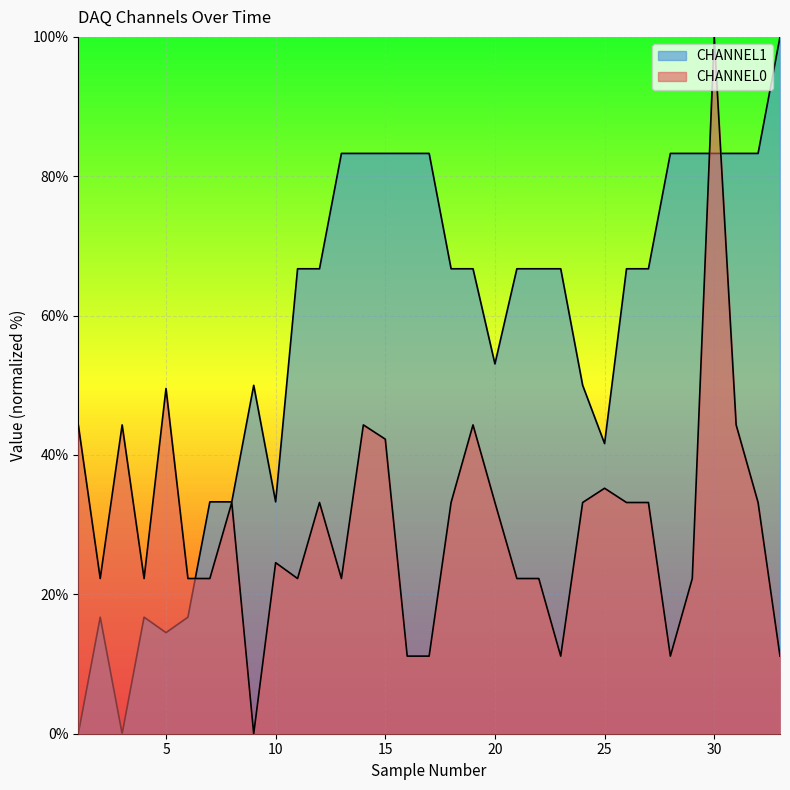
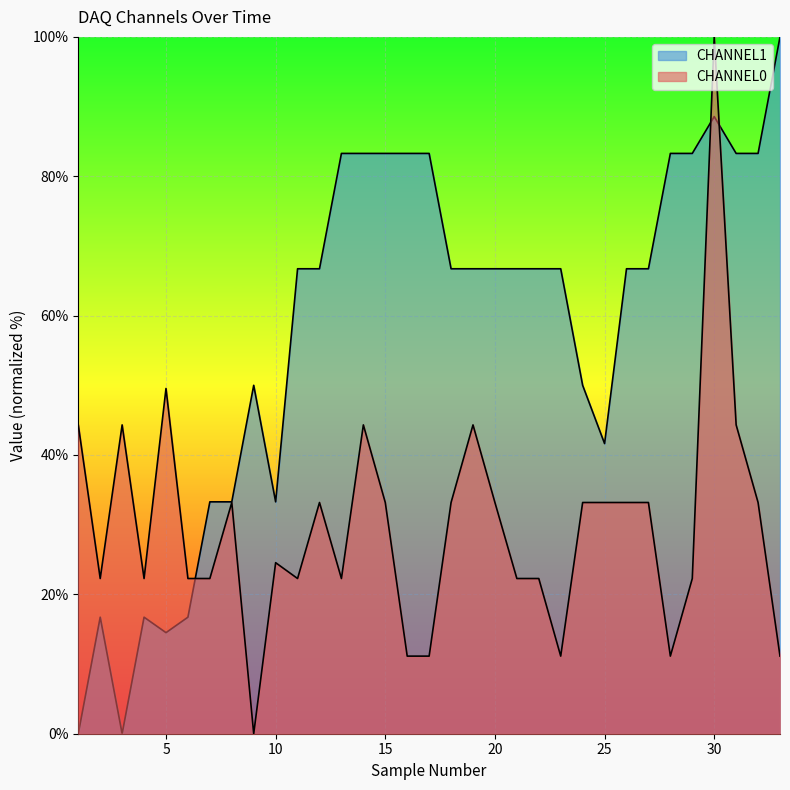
CHANNEL0, 15: 42% -> 33%
CHANNEL1, 20: 53% -> 67%
CHANNEL0, 25: 35% -> 33%
CHANNEL1, 30: 83% -> 89%
